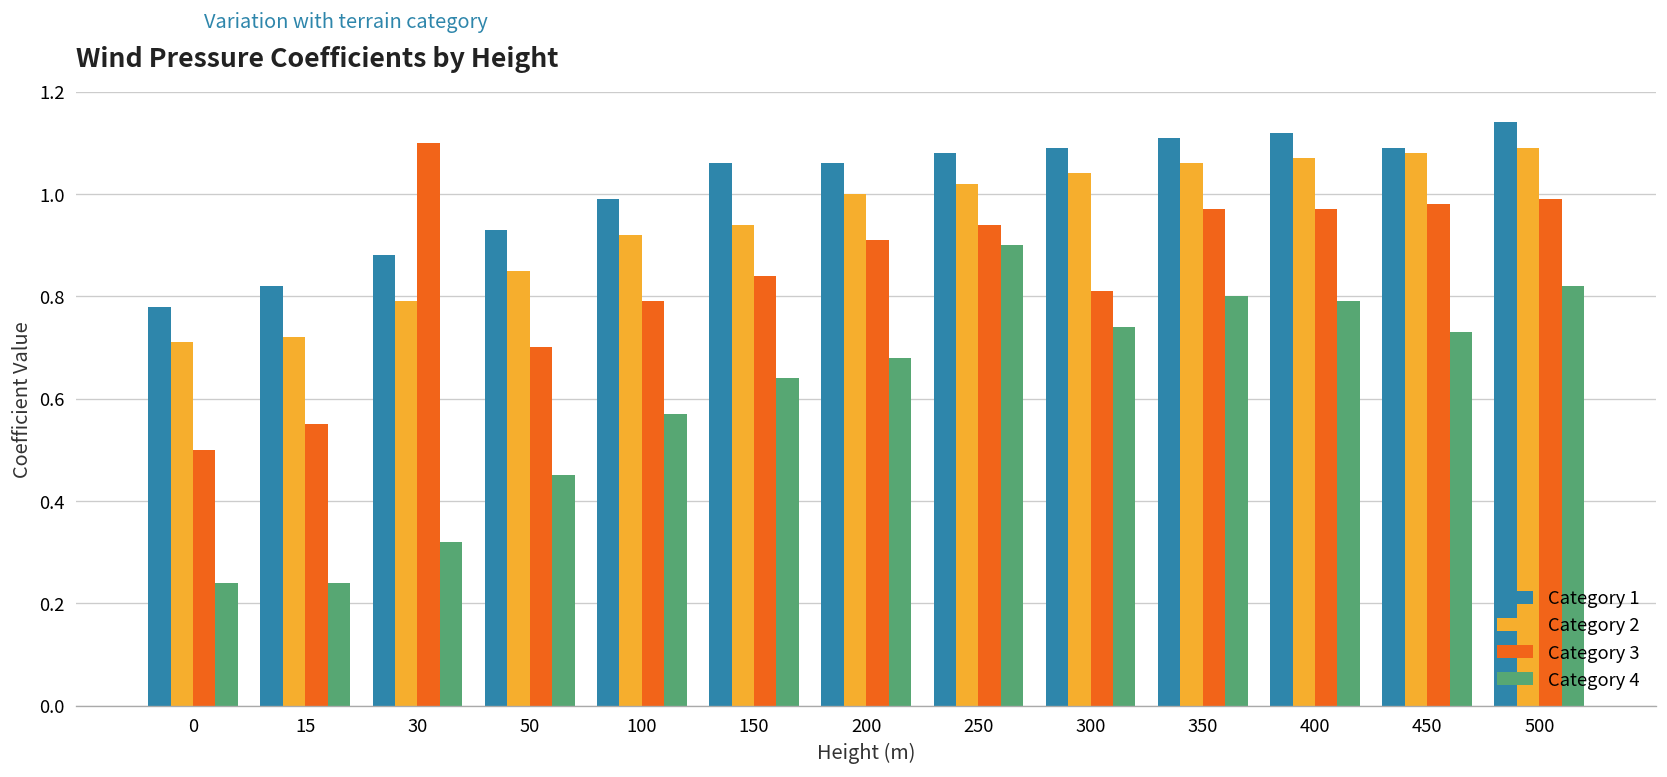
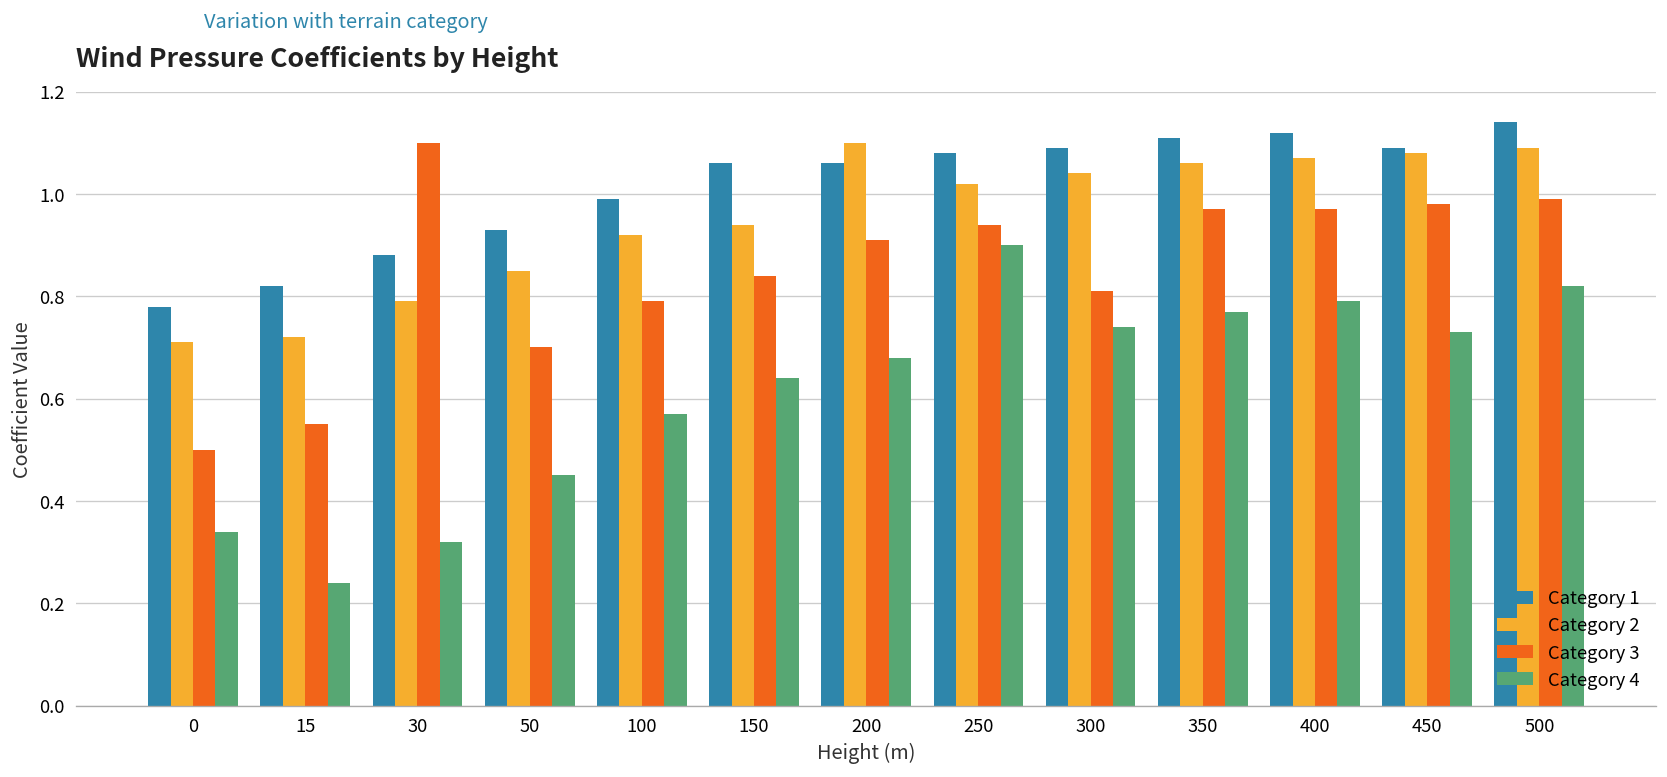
Category 4, 0: 0.24 -> 0.34
Category 2, 200: 1.0 -> 1.1
Category 4, 350: 0.80 -> 0.77
